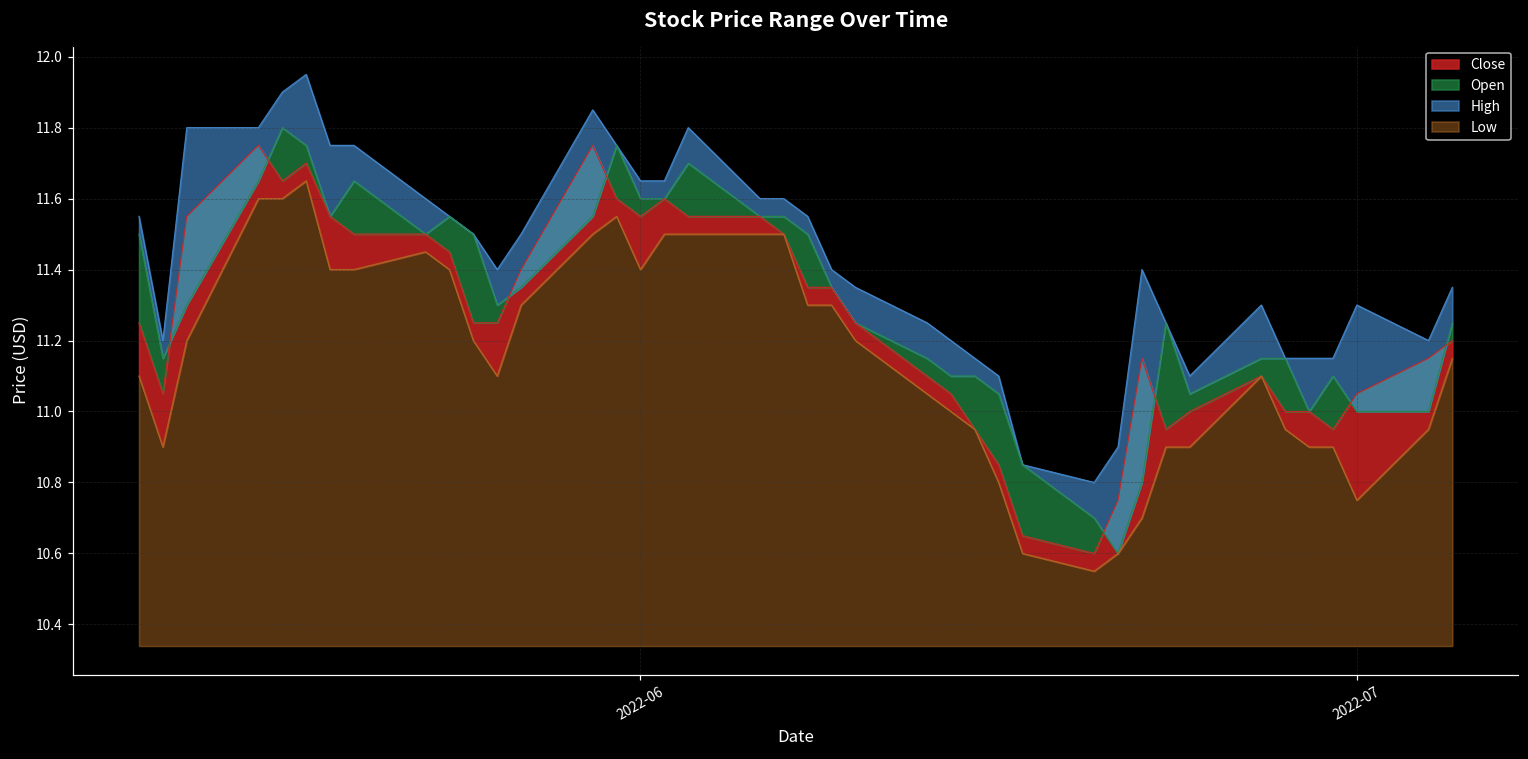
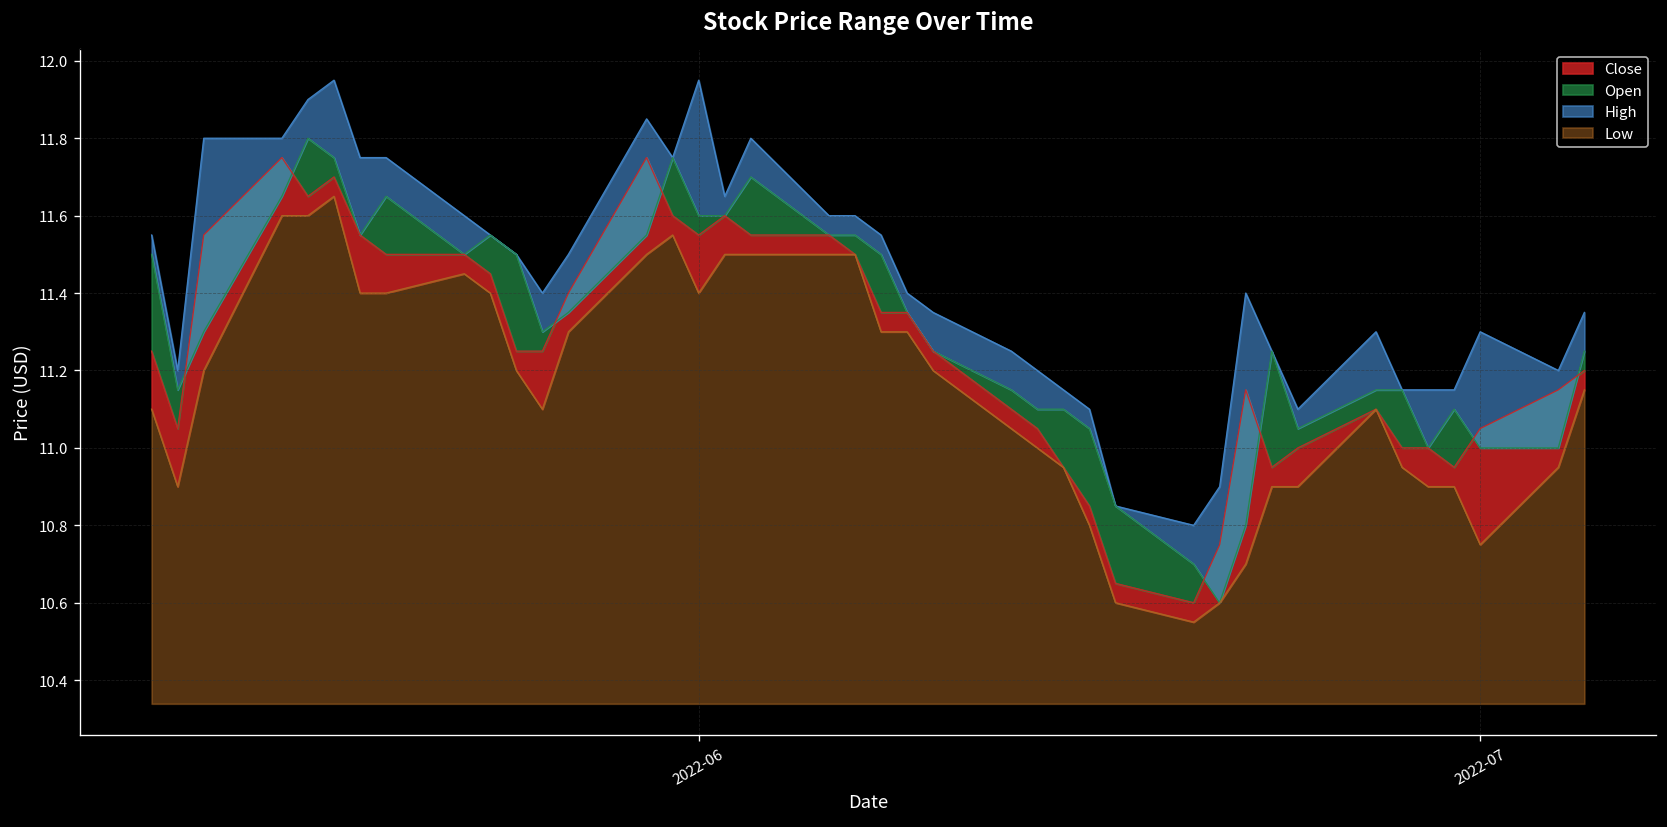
High, 2022-06: 11.65 -> 11.95
